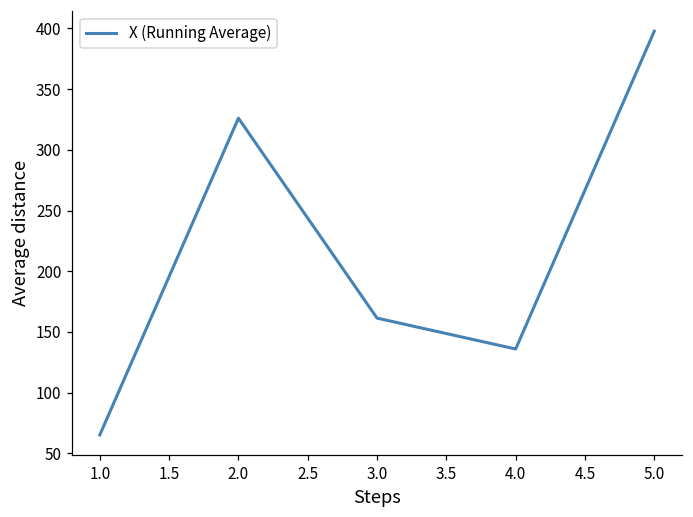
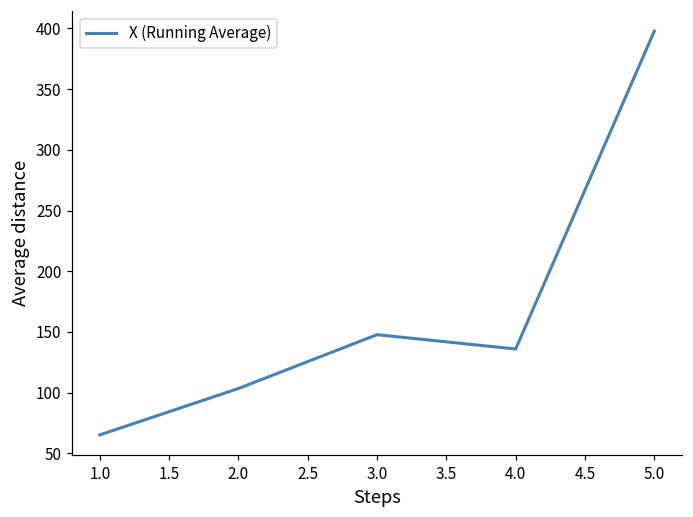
2.0: 326 -> 103
3.0: 161 -> 148
